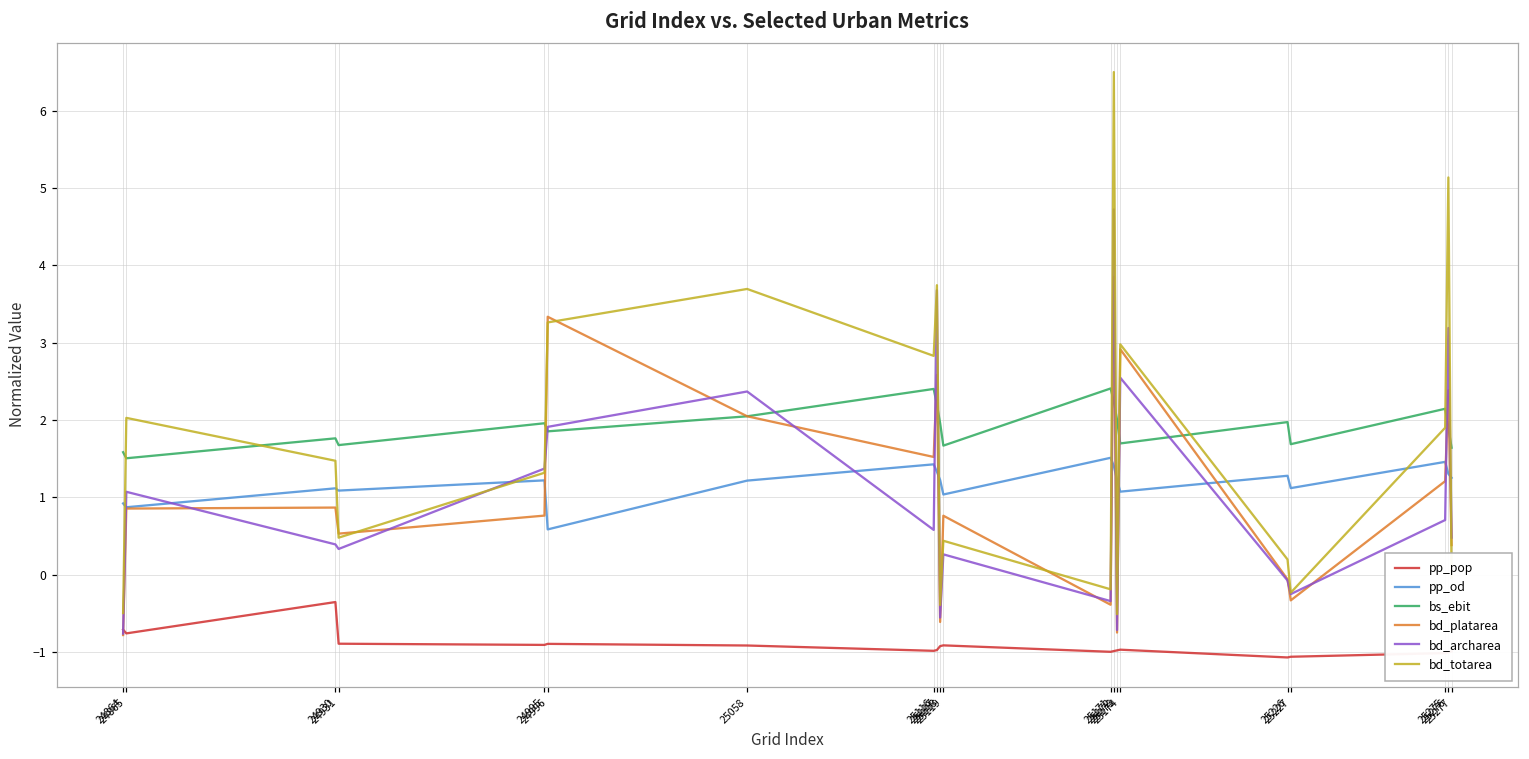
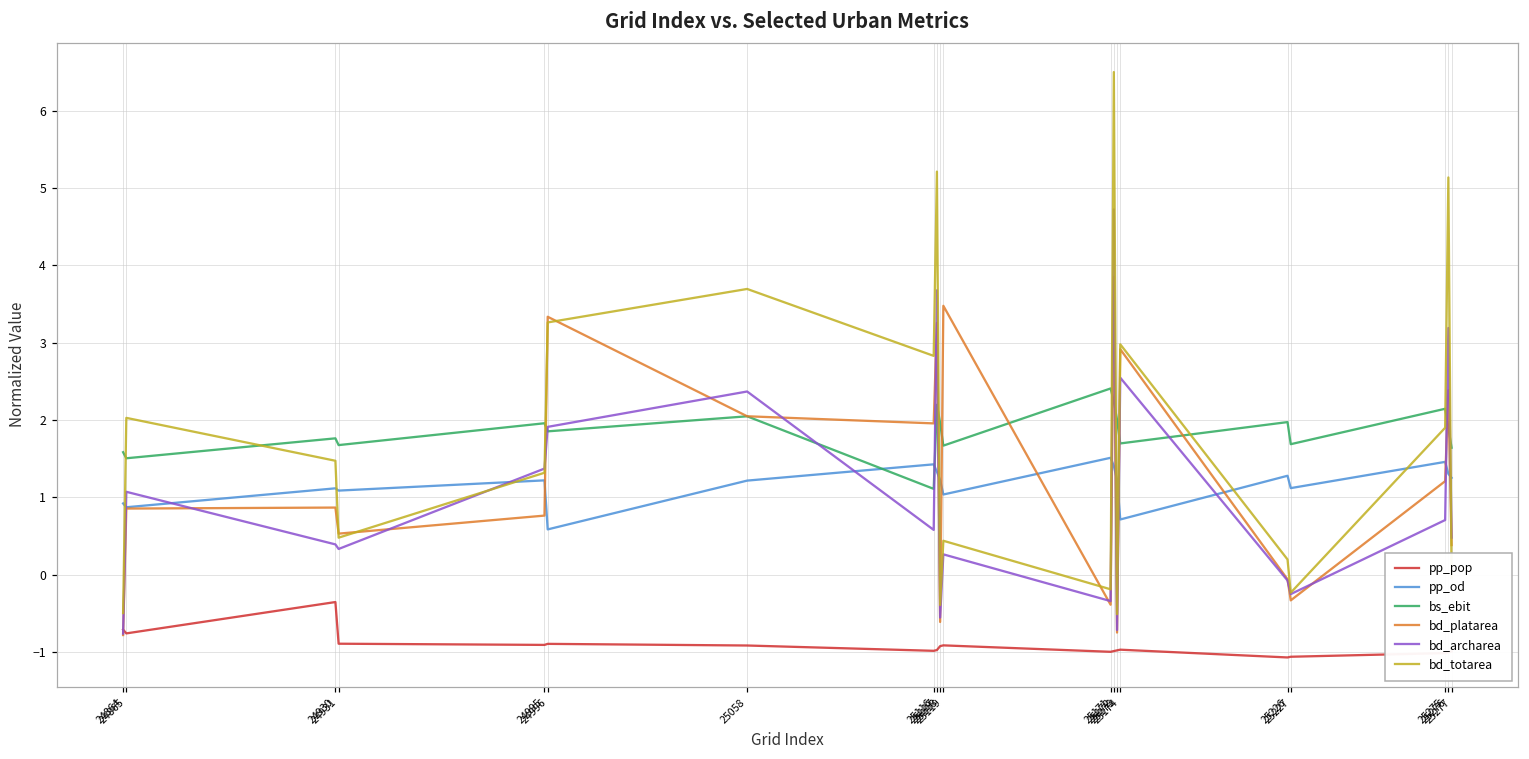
bs_ebit, 25116: 2.4 -> 1.1
bd_platarea, 25116: 1.5 -> 2.0
bd_platarea, 25117: 2.6 -> 3.3
bd_totarea, 25117: 3.7 -> 5.2
bd_platarea, 25119: 0.8 -> 3.5
pp_od, 25174: 1.1 -> 0.7
